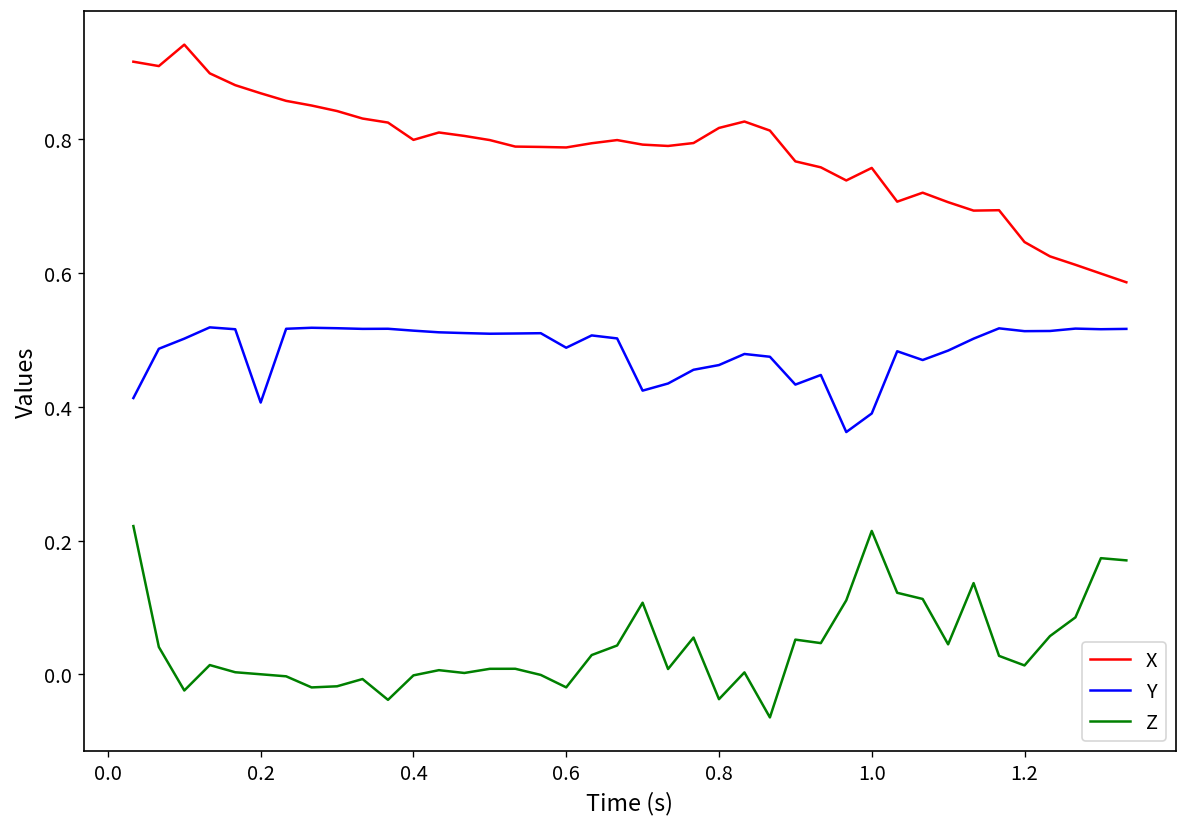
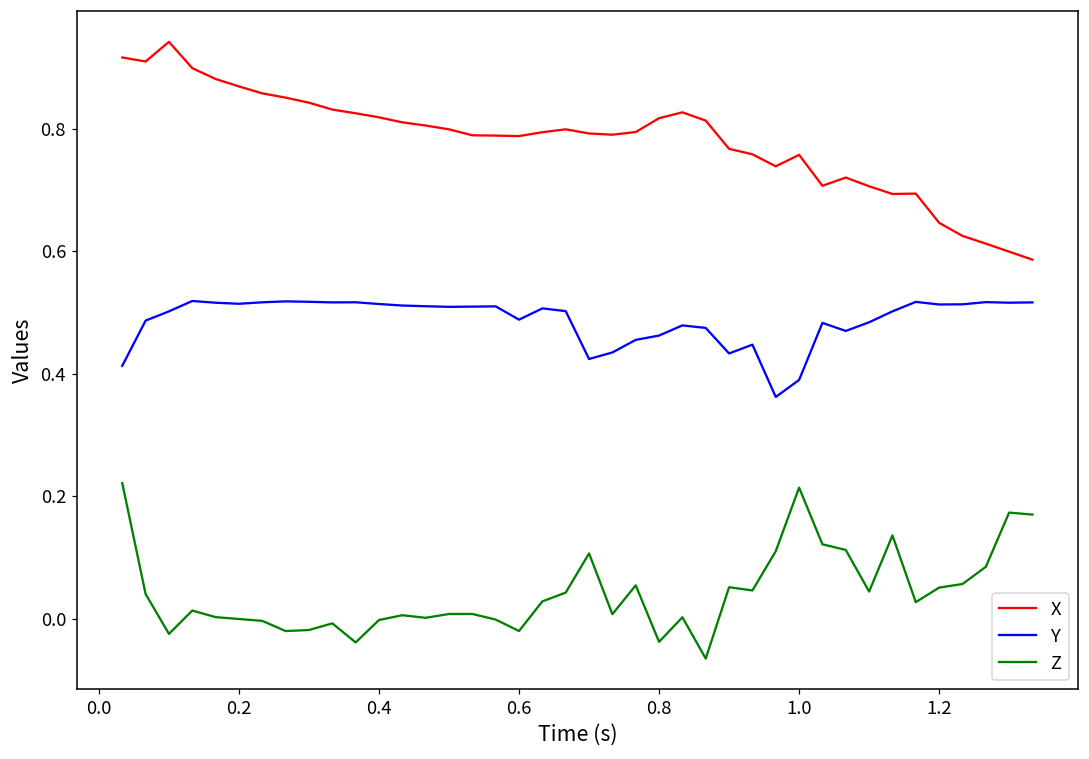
Y, 0.2: 0.41 -> 0.51
X, 0.4: 0.80 -> 0.82
Z, 1.2: 0.01 -> 0.05
